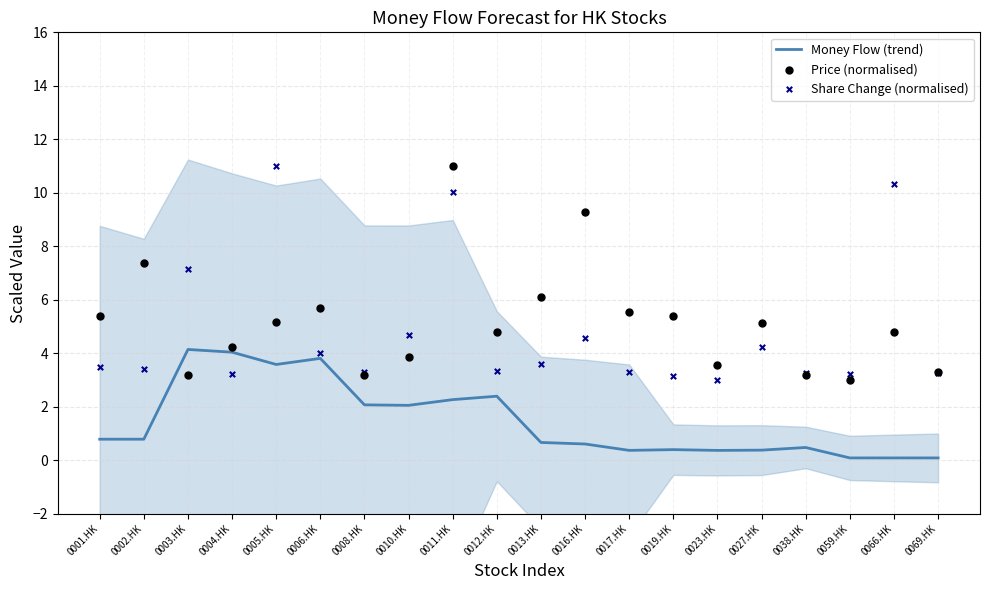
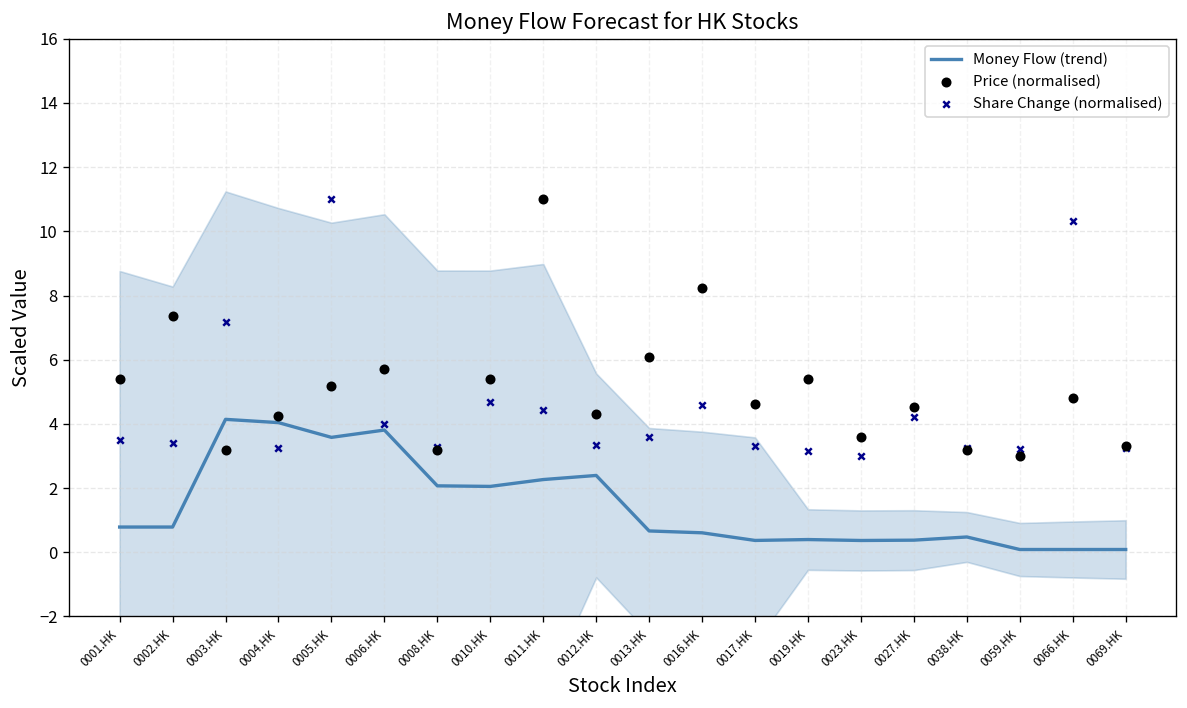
Price (normalised), 0010.HK: 3.9 -> 5.4
Share Change (normalised), 0011.HK: 10.0 -> 4.4
Price (normalised), 0012.HK: 4.8 -> 4.3
Price (normalised), 0016.HK: 9.3 -> 8.2
Price (normalised), 0017.HK: 5.5 -> 4.6
Price (normalised), 0027.HK: 5.1 -> 4.5
